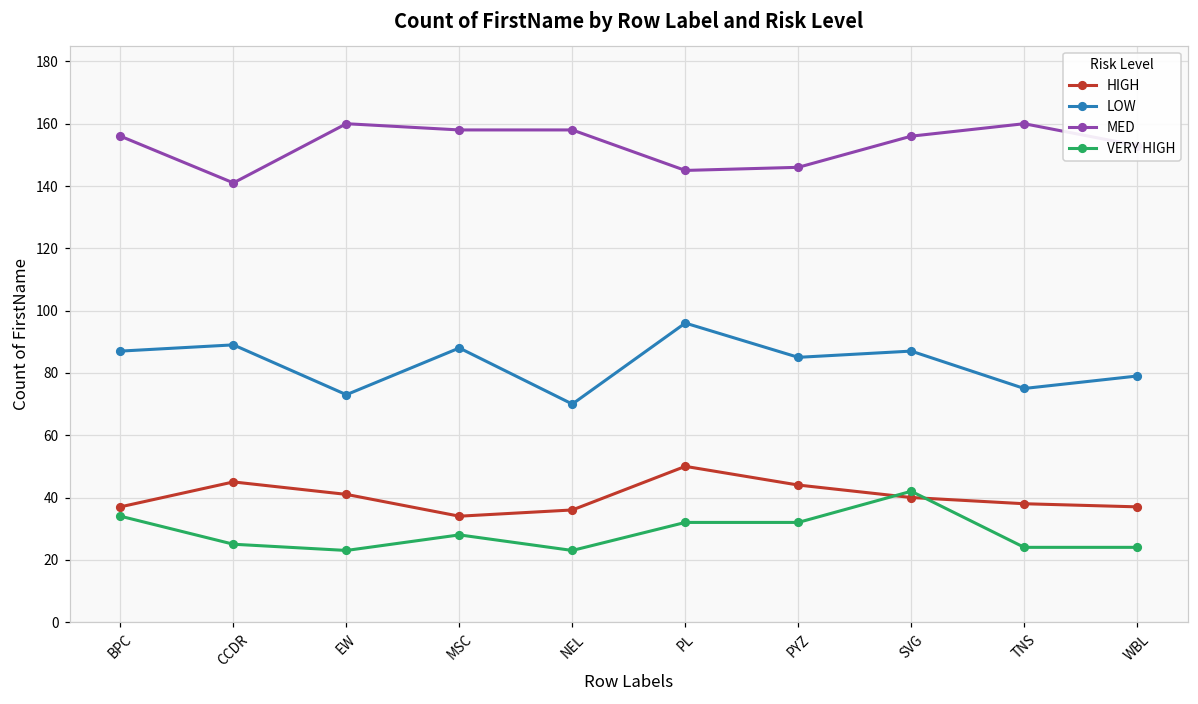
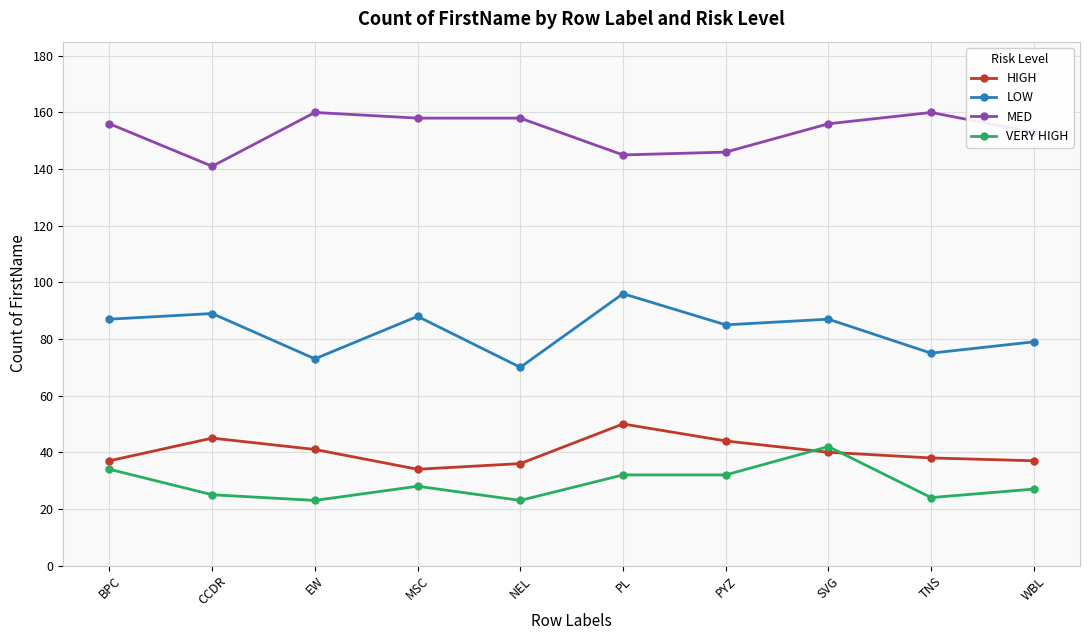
VERY HIGH, WBL: 24 -> 27
